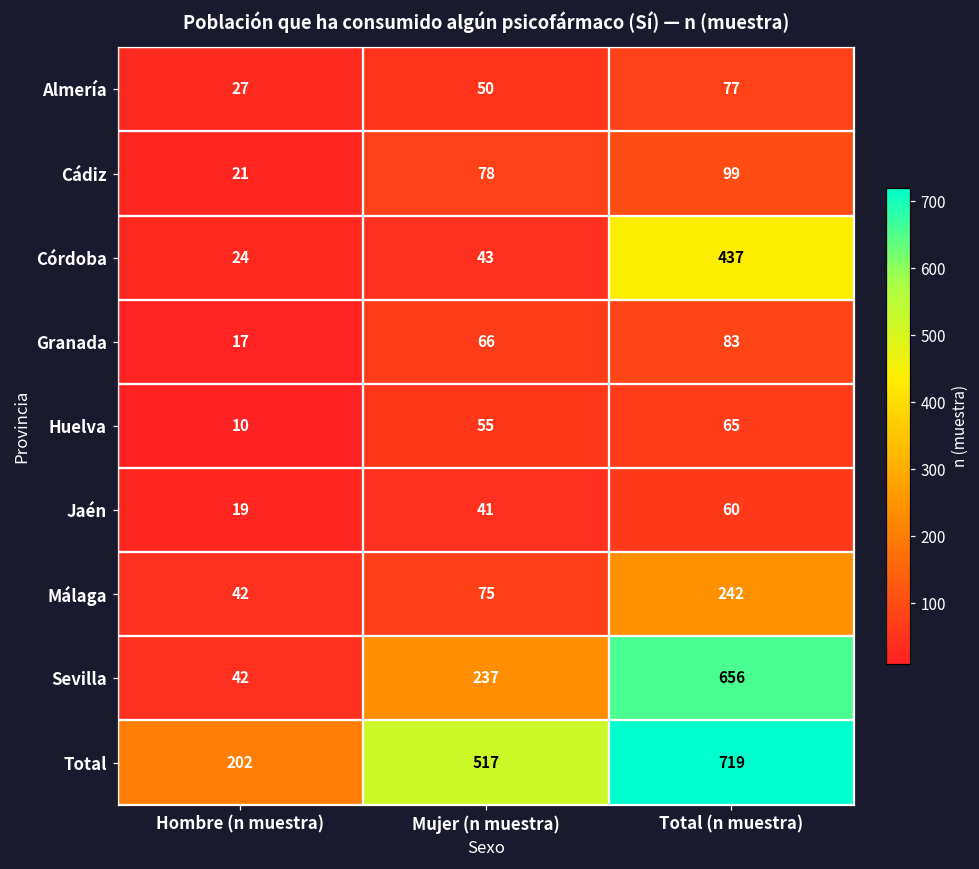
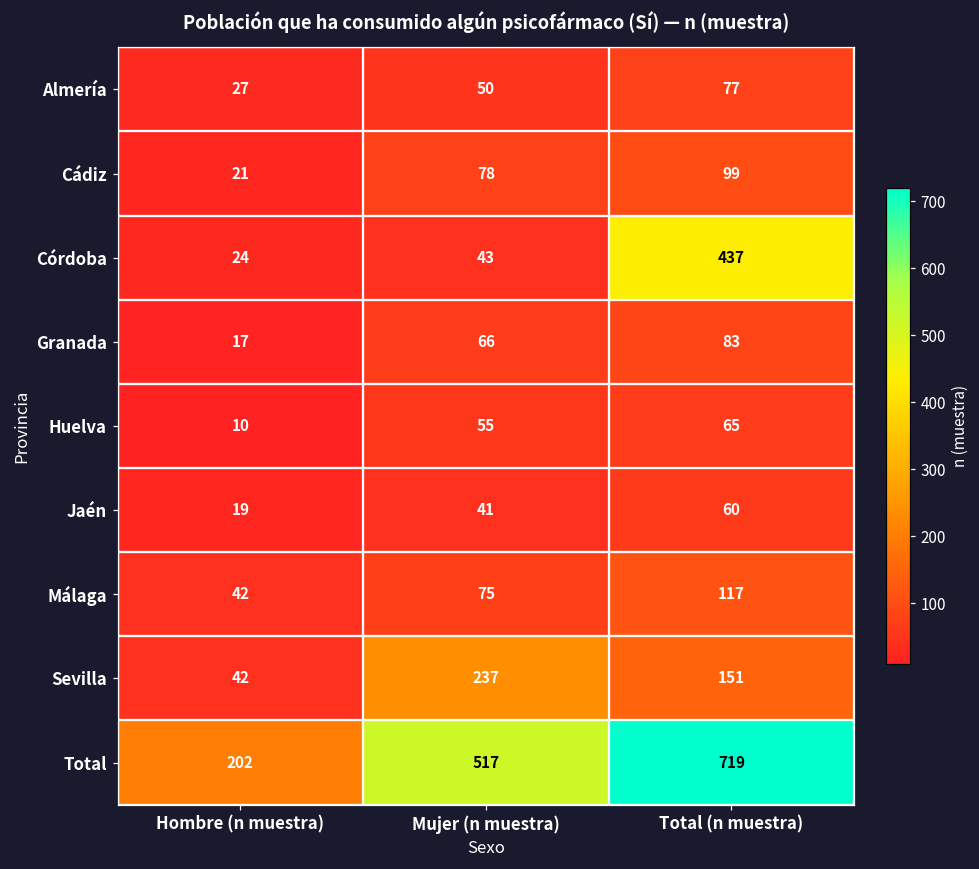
Málaga, Total (n muestra): 242 -> 117
Sevilla, Total (n muestra): 656 -> 151
